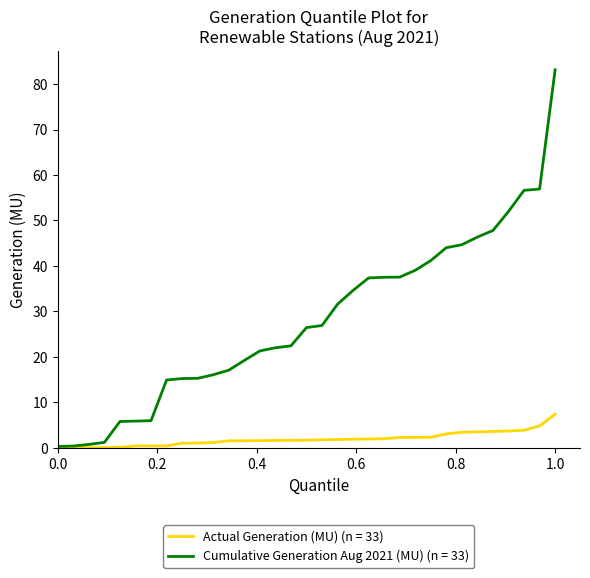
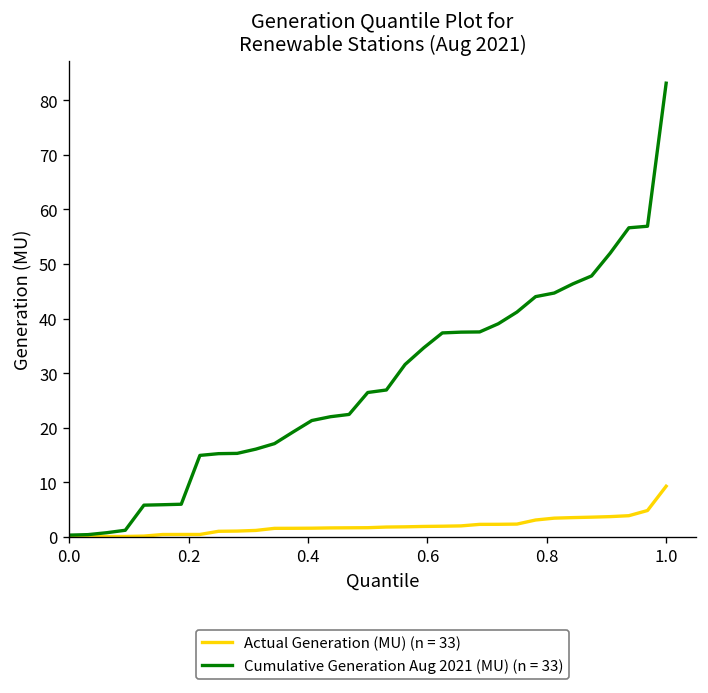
Actual Generation (MU) (n = 33), 1.0: 7 -> 9
